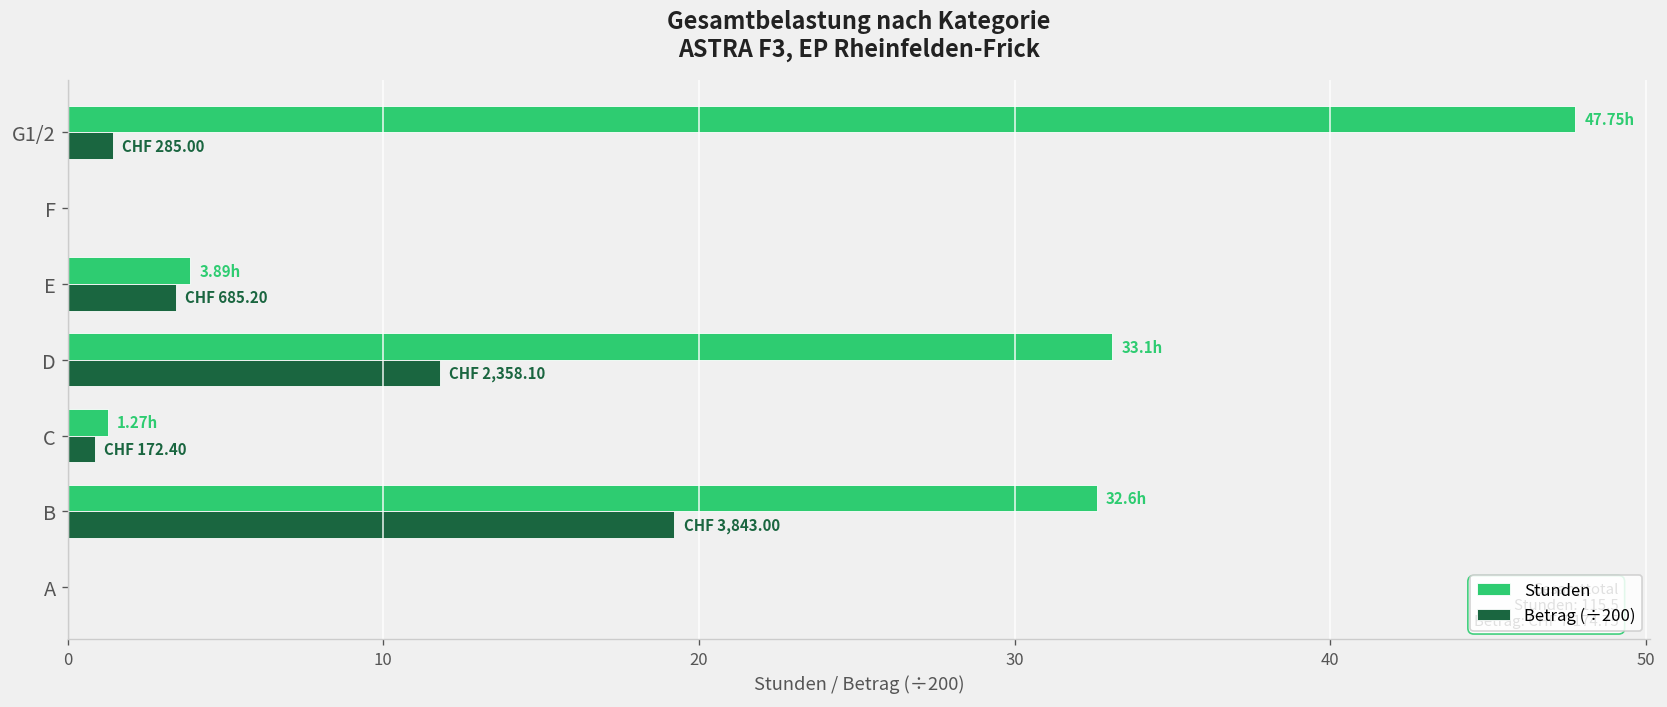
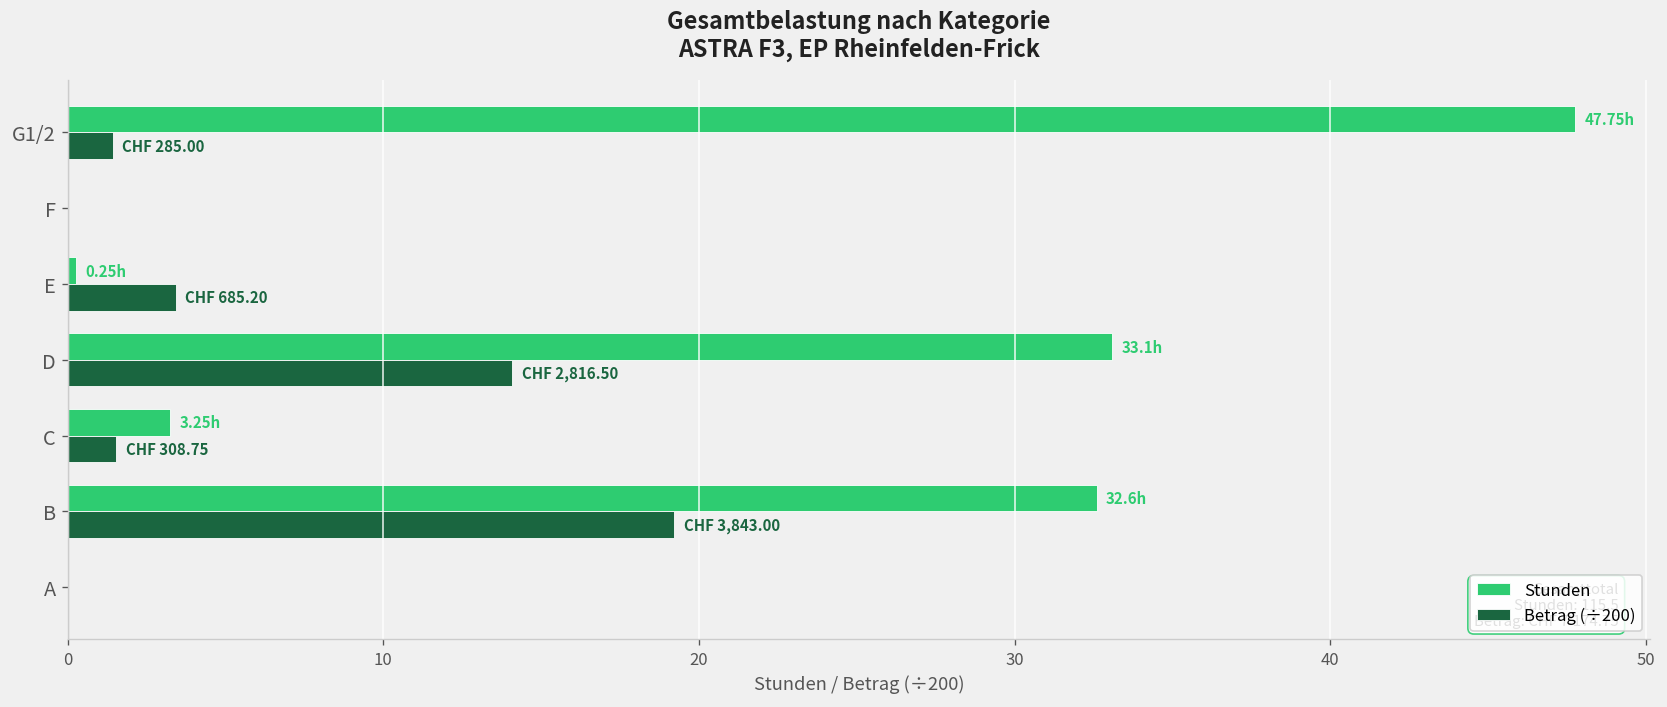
Stunden, E: 3.89h -> 0.25h
Betrag (÷200), D: 2,358.10 -> 2,816.50
Stunden, C: 1.27h -> 3.25h
Betrag (÷200), C: 172.40 -> 308.75
